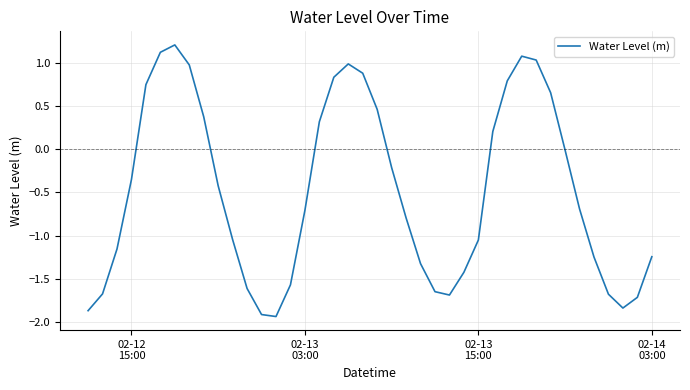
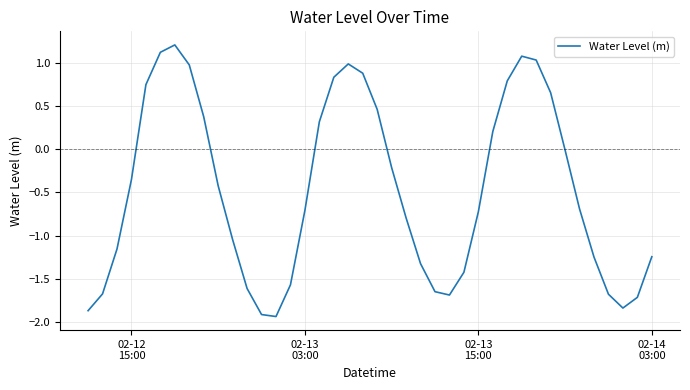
02-13 15:00: -1.1 -> -0.7
